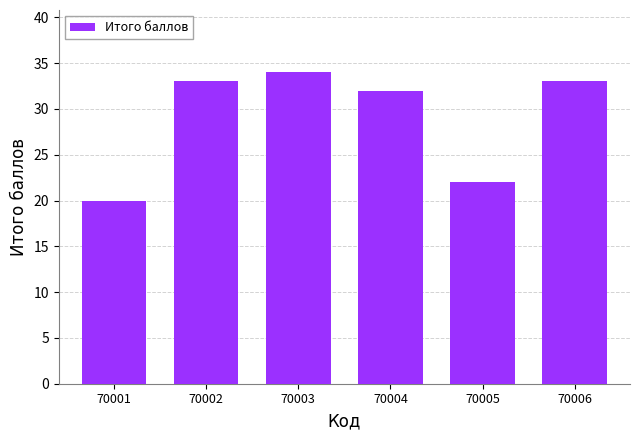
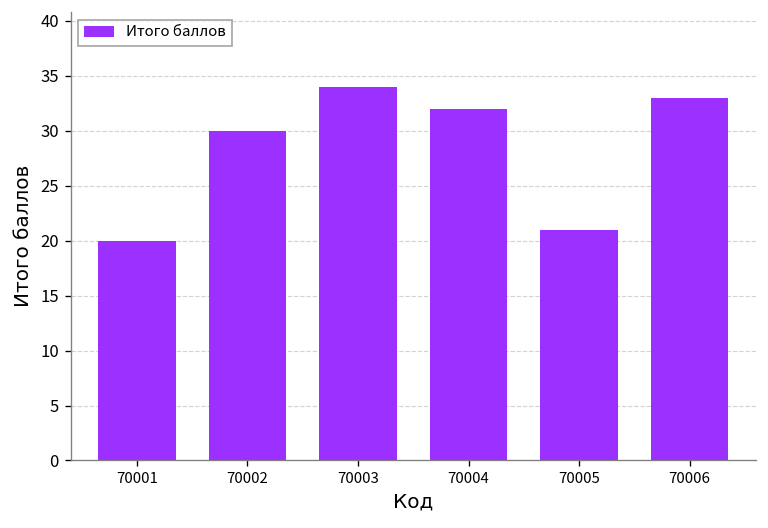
70002: 33 -> 30
70005: 22 -> 21
